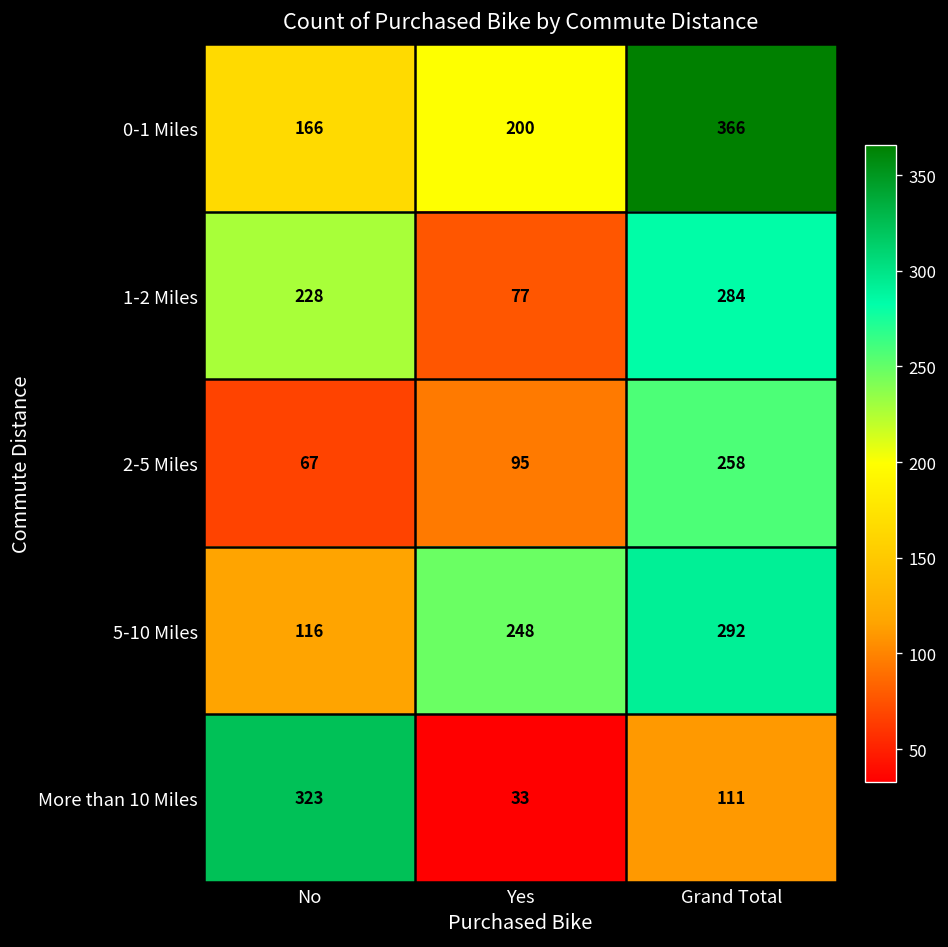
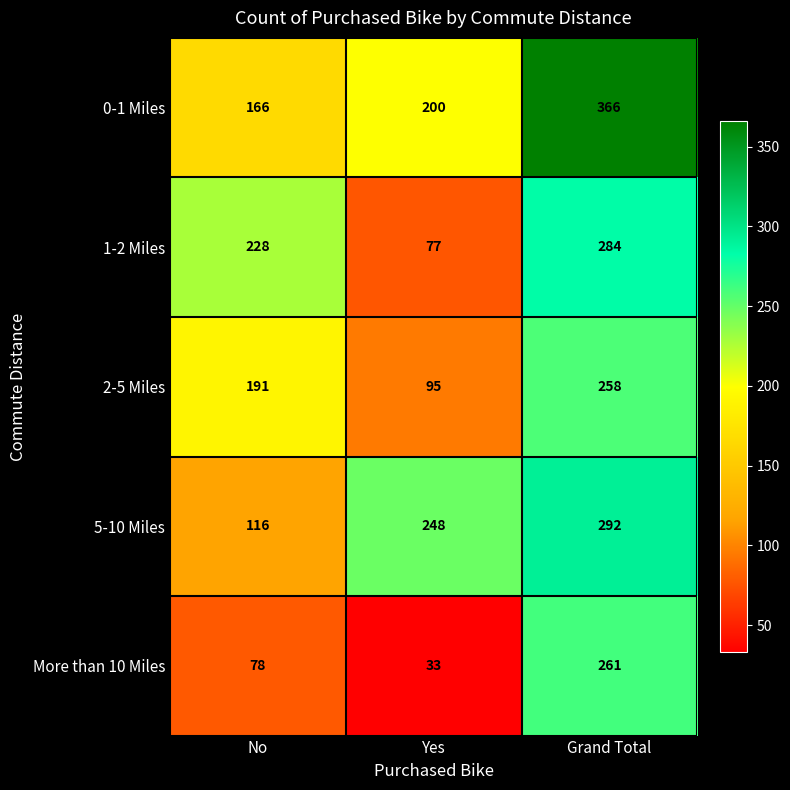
2-5 Miles, No: 67 -> 191
More than 10 Miles, No: 323 -> 78
More than 10 Miles, Grand Total: 111 -> 261
